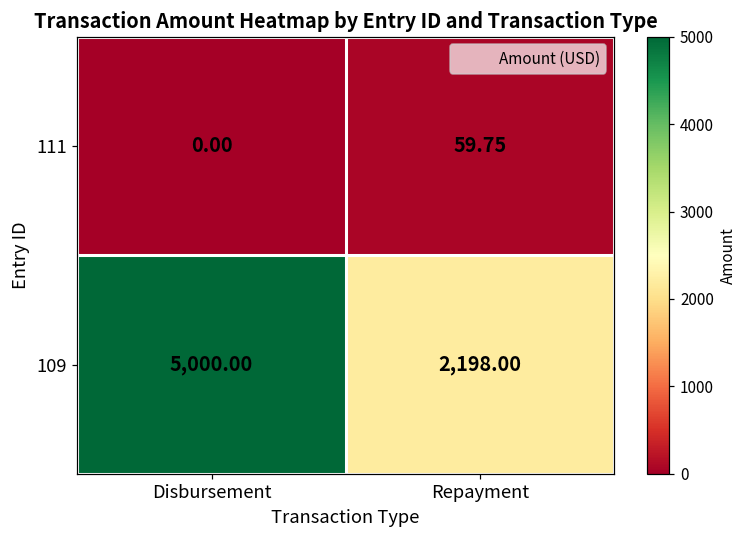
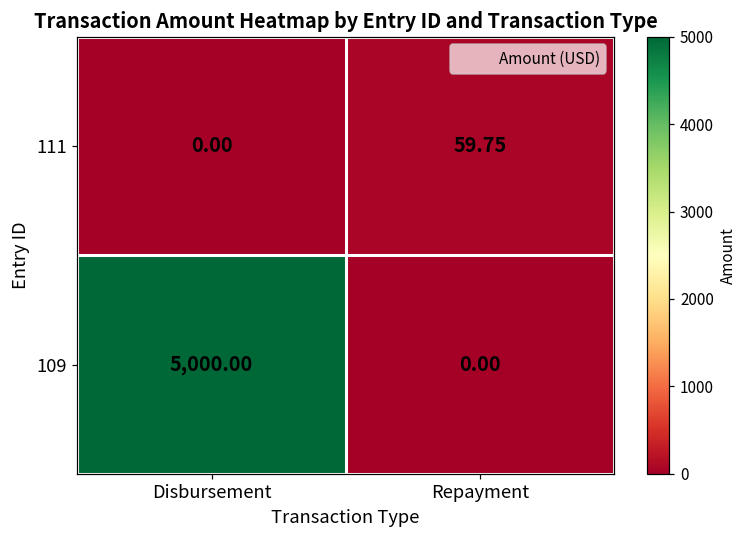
109, Repayment: 2,198.00 -> 0.00
